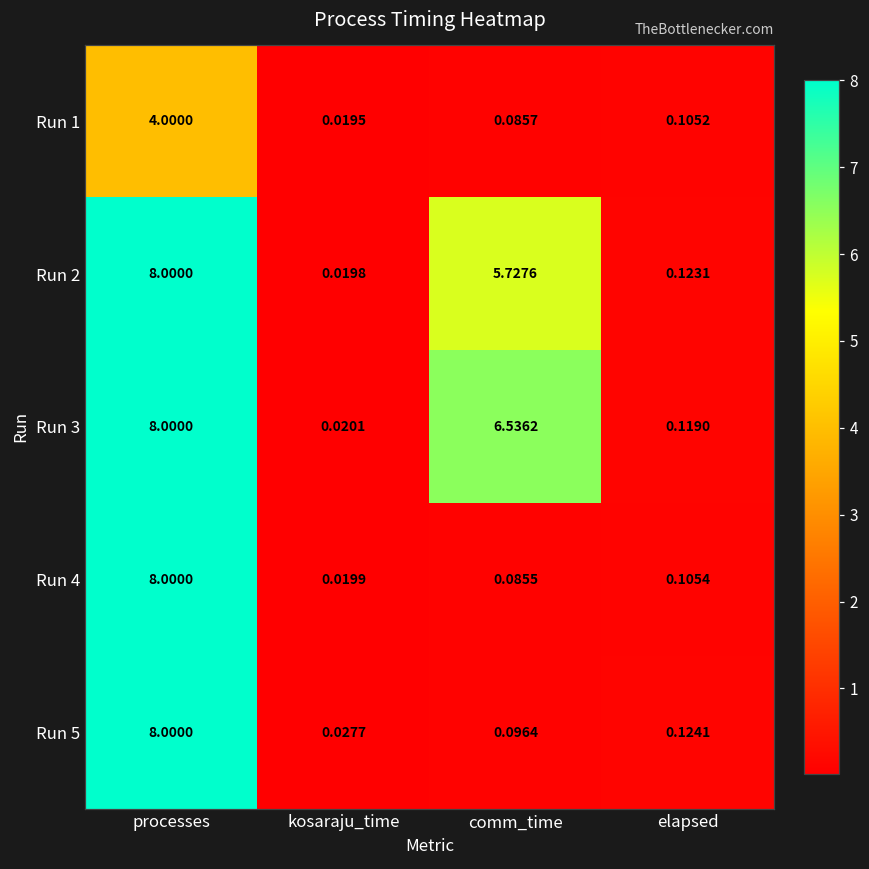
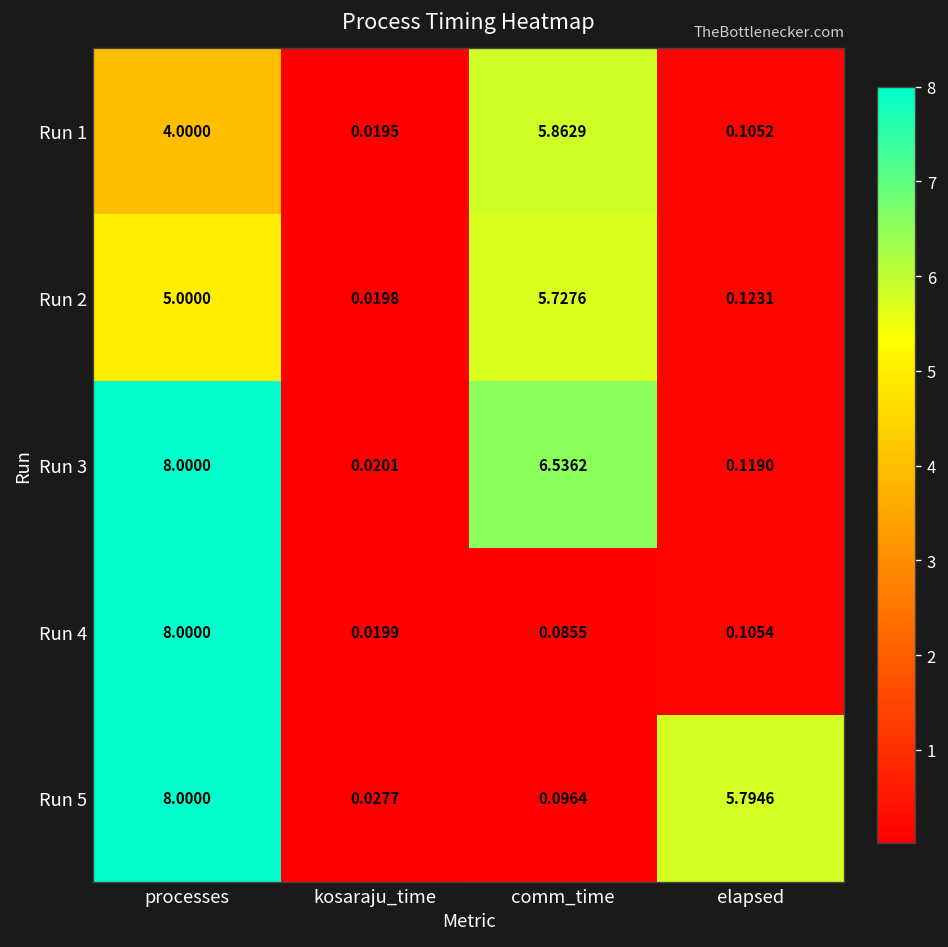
Run 1, comm_time: 0.0857 -> 5.8629
Run 2, processes: 8.0000 -> 5.0000
Run 5, elapsed: 0.1241 -> 5.7946
